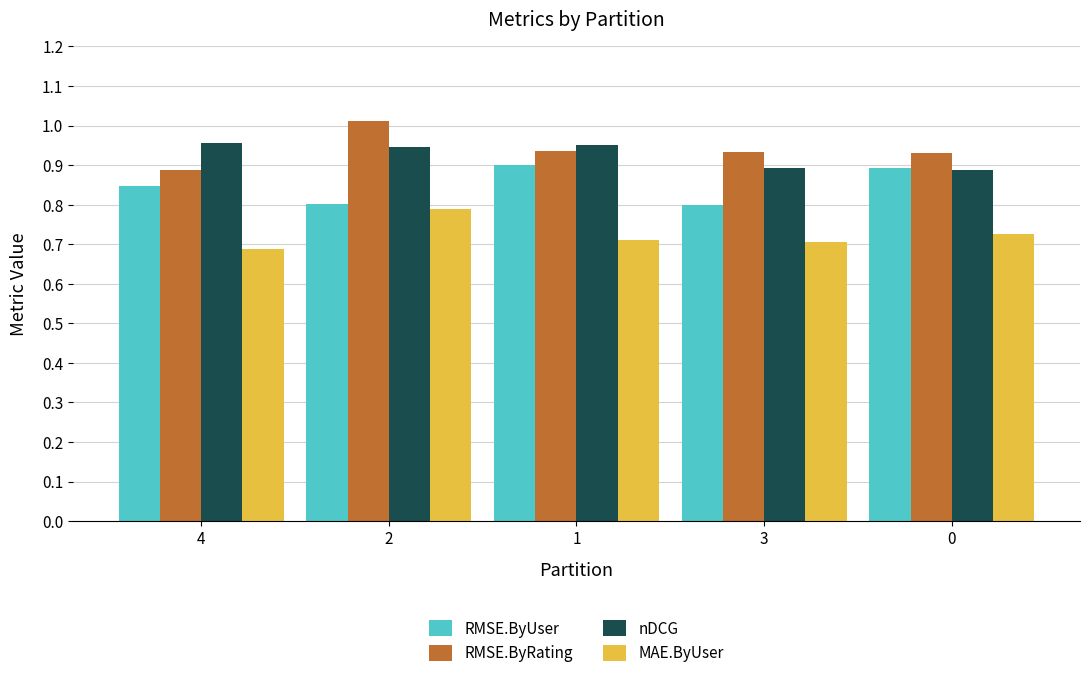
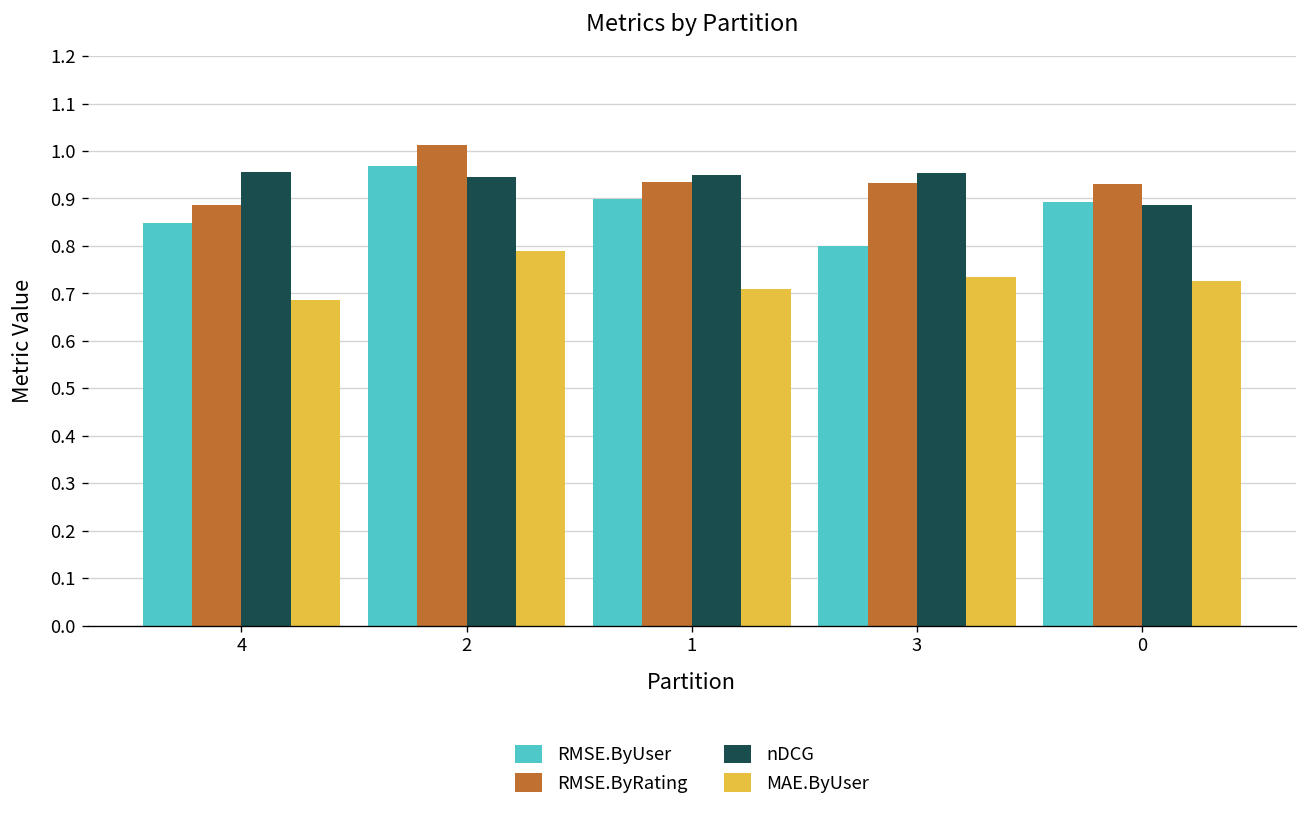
RMSE.ByUser, 2: 0.80 -> 0.97
nDCG, 3: 0.89 -> 0.95
MAE.ByUser, 3: 0.70 -> 0.73
